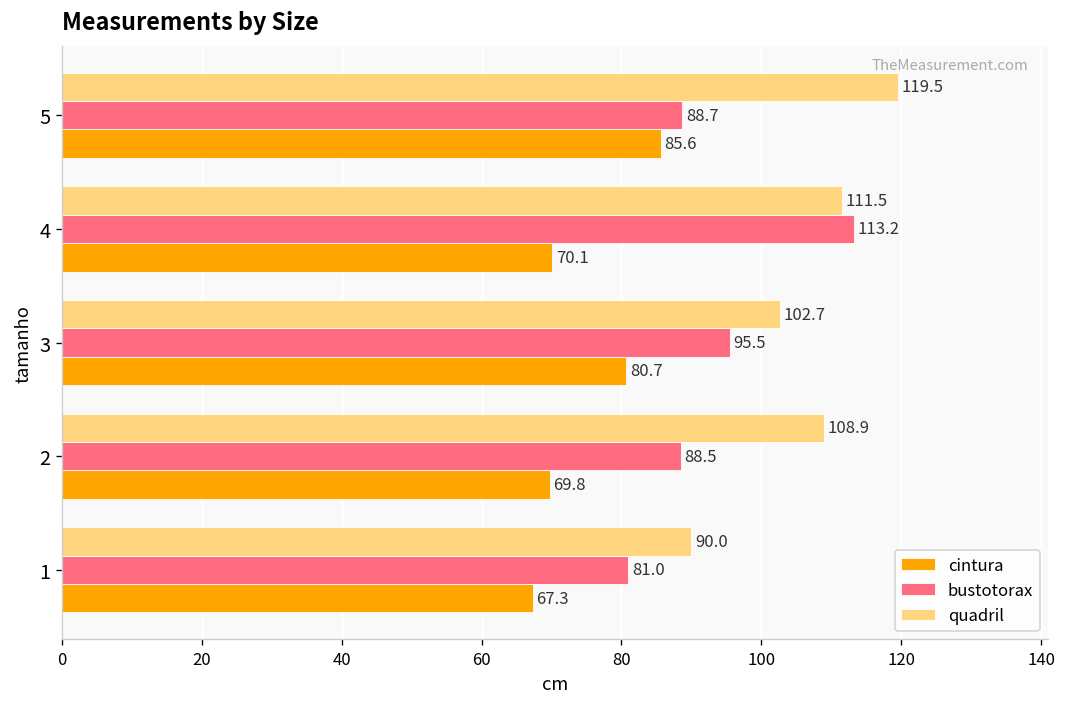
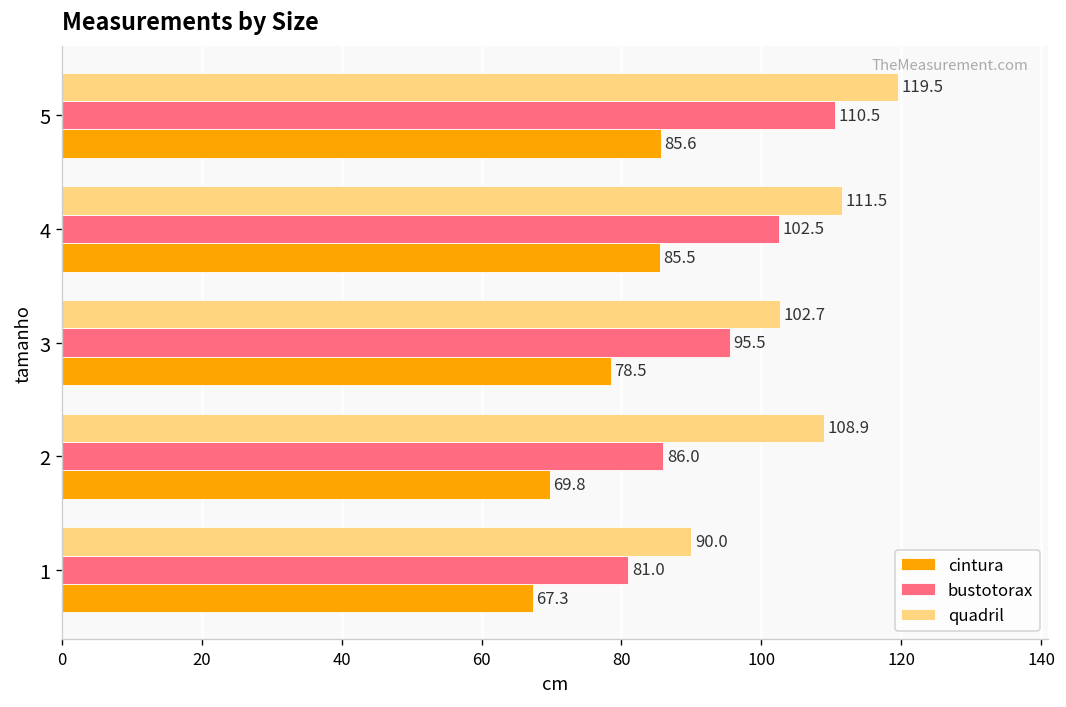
bustotorax, 5: 88.7 -> 110.5
bustotorax, 4: 113.2 -> 102.5
cintura, 4: 70.1 -> 85.5
cintura, 3: 80.7 -> 78.5
bustotorax, 2: 88.5 -> 86.0
